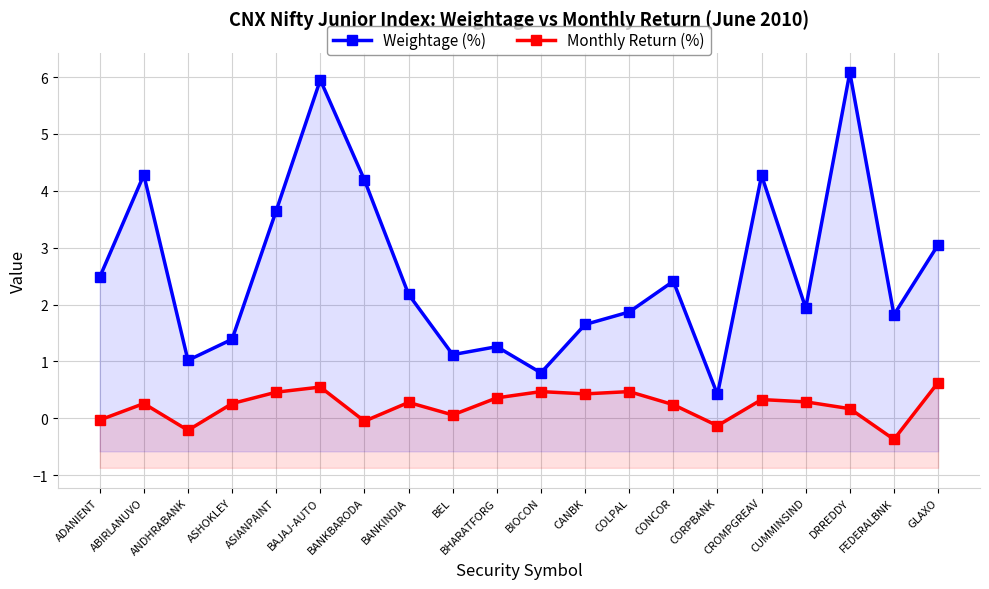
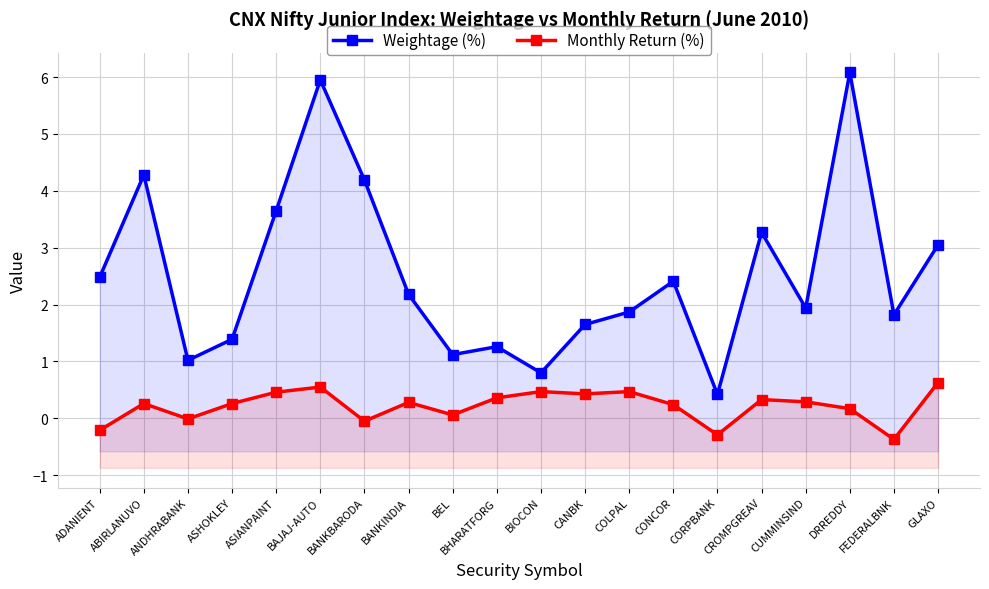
Monthly Return (%), ADANIENT: 0.0 -> -0.2
Monthly Return (%), ANDHRABANK: -0.2 -> 0.0
Monthly Return (%), CORPBANK: -0.1 -> -0.3
Weightage (%), CROMPGREAV: 4.3 -> 3.3
